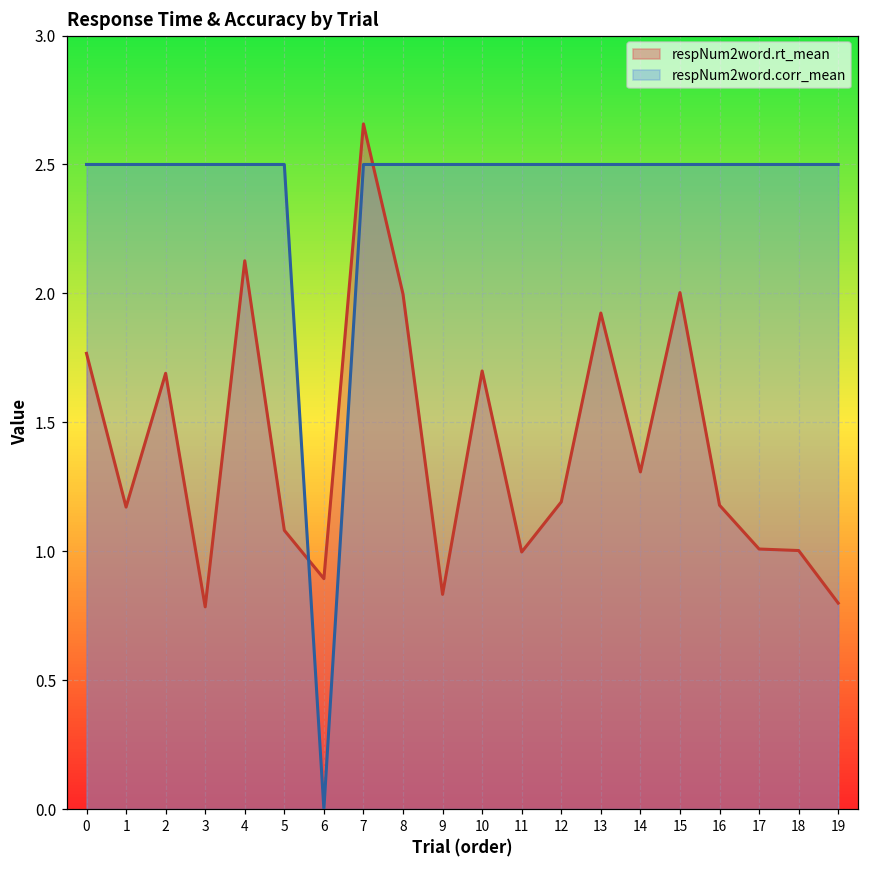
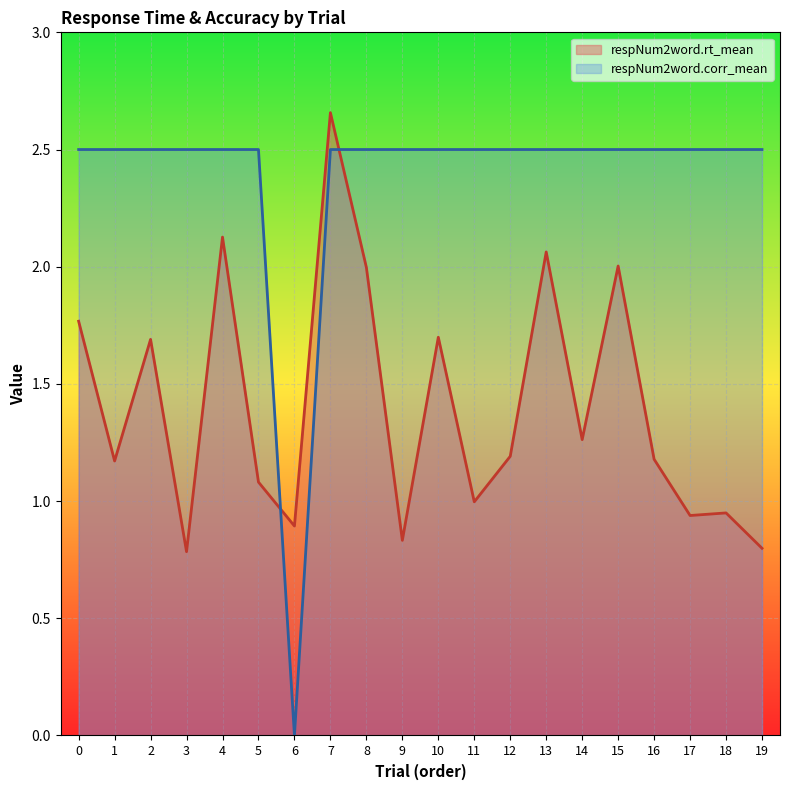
respNum2word.rt_mean, 13: 1.92 -> 2.06
respNum2word.rt_mean, 14: 1.31 -> 1.26
respNum2word.rt_mean, 17: 1.01 -> 0.94
respNum2word.rt_mean, 18: 1.00 -> 0.95
